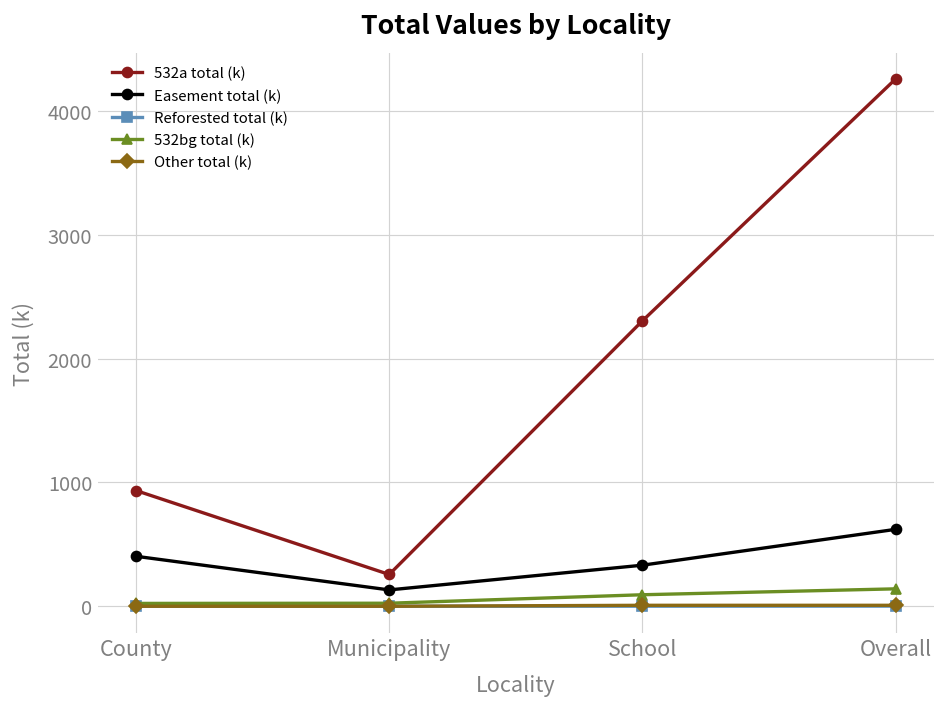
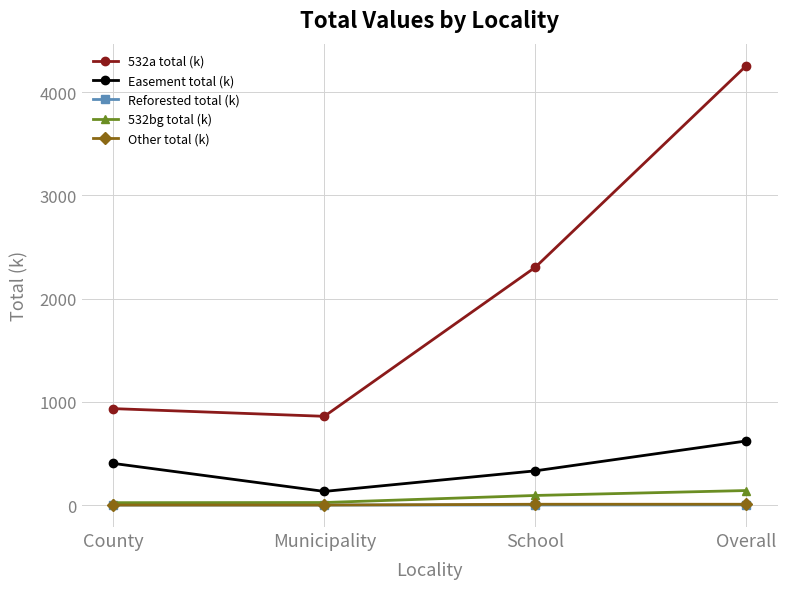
532a total (k), Municipality: 260 -> 860
